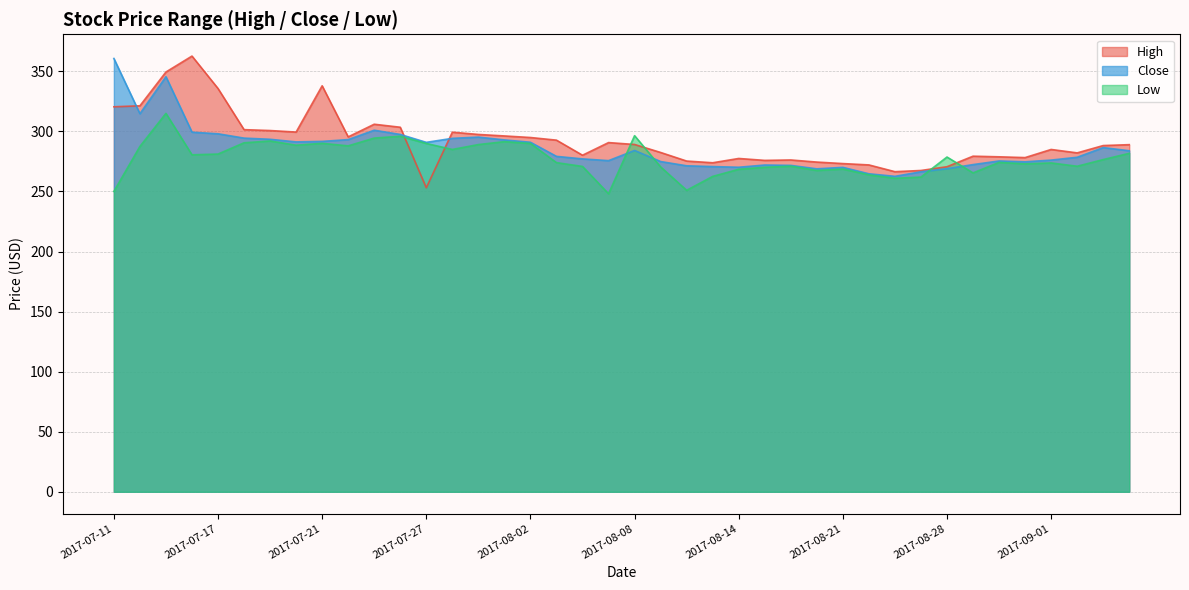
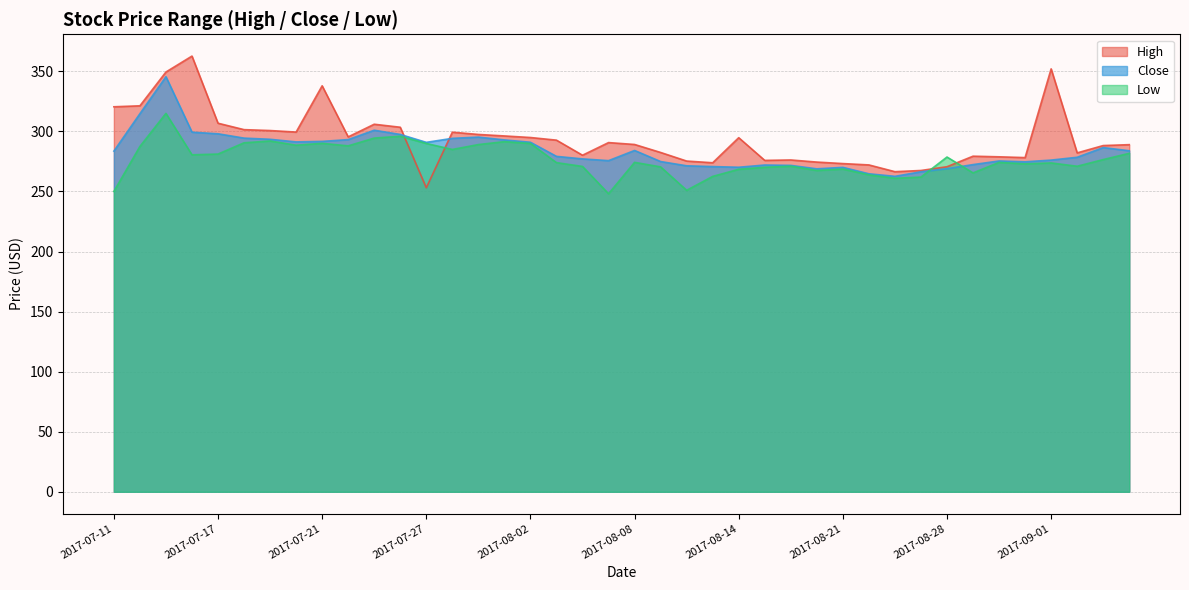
Close, 2017-07-11: 361 -> 284
High, 2017-07-17: 336 -> 307
Low, 2017-08-08: 296 -> 274
High, 2017-08-14: 278 -> 295
High, 2017-09-01: 285 -> 352
